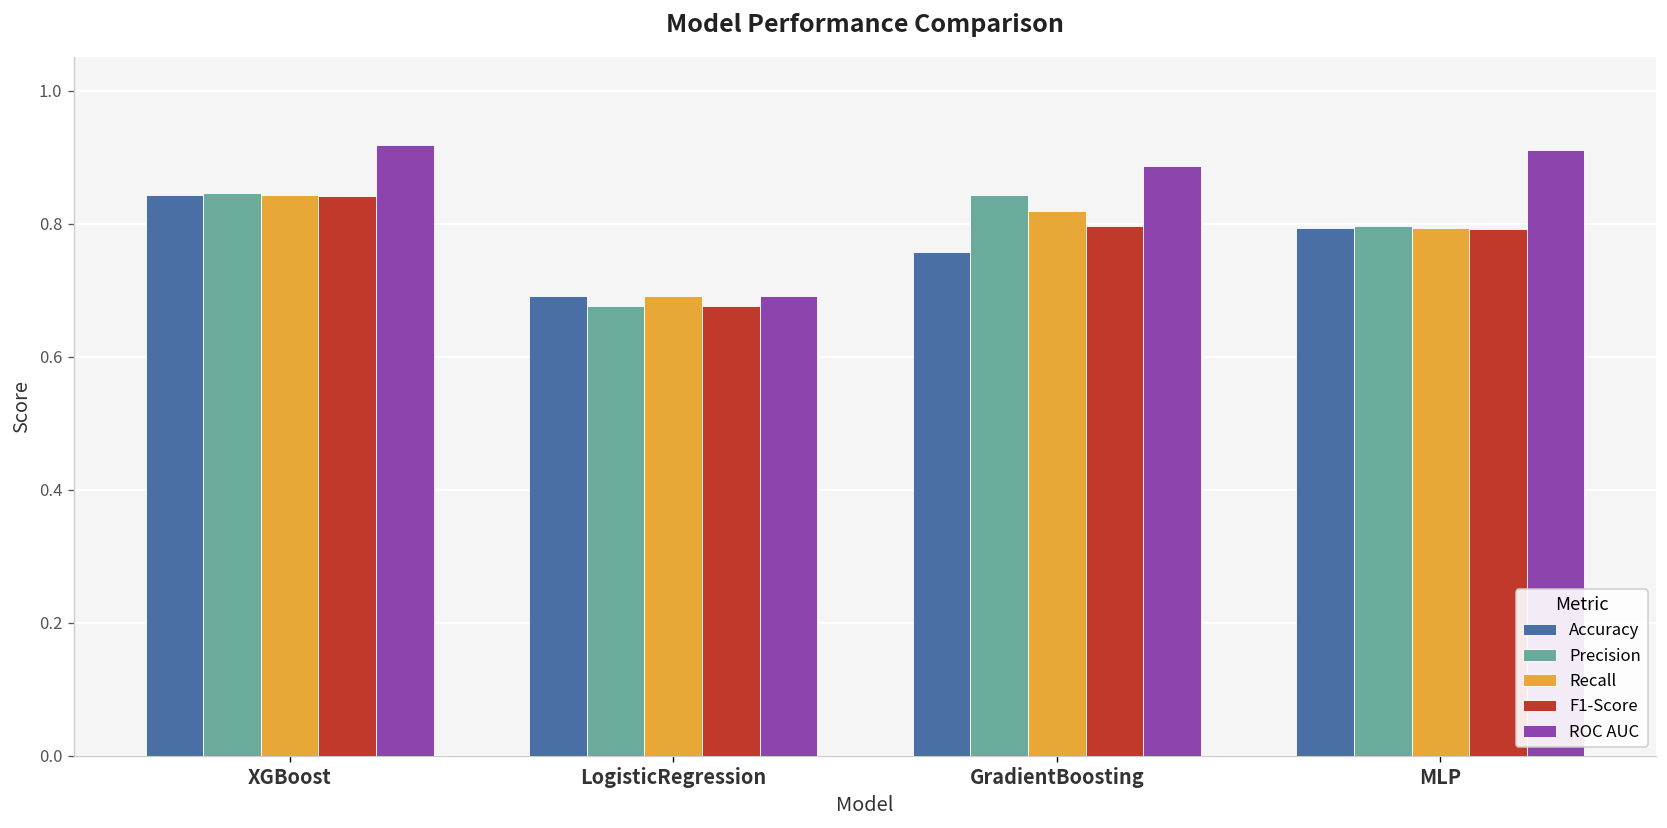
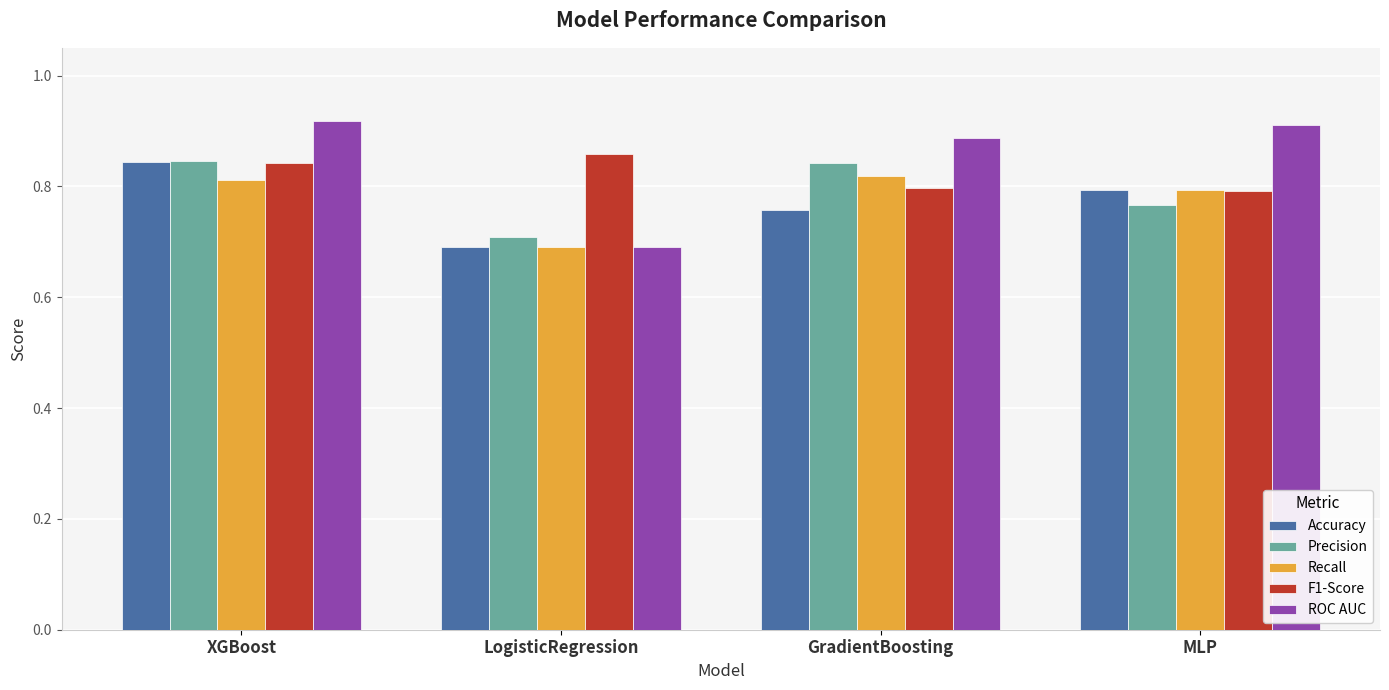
Recall, XGBoost: 0.84 -> 0.81
Precision, LogisticRegression: 0.68 -> 0.71
F1-Score, LogisticRegression: 0.68 -> 0.86
Precision, MLP: 0.80 -> 0.77
